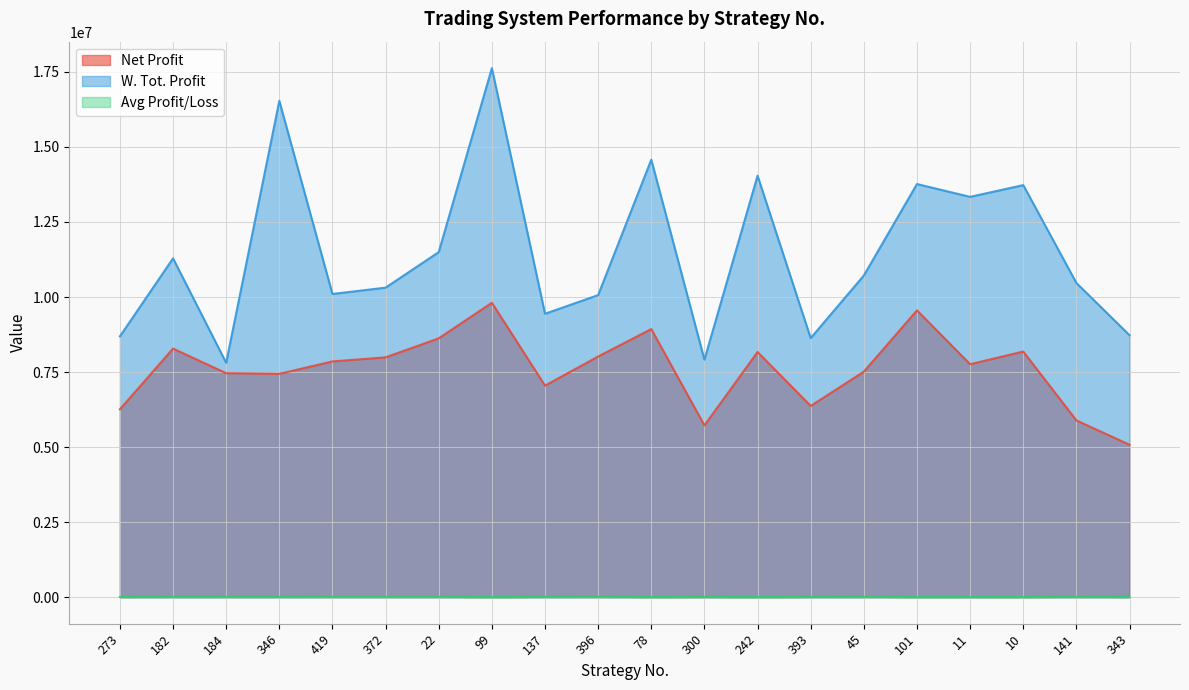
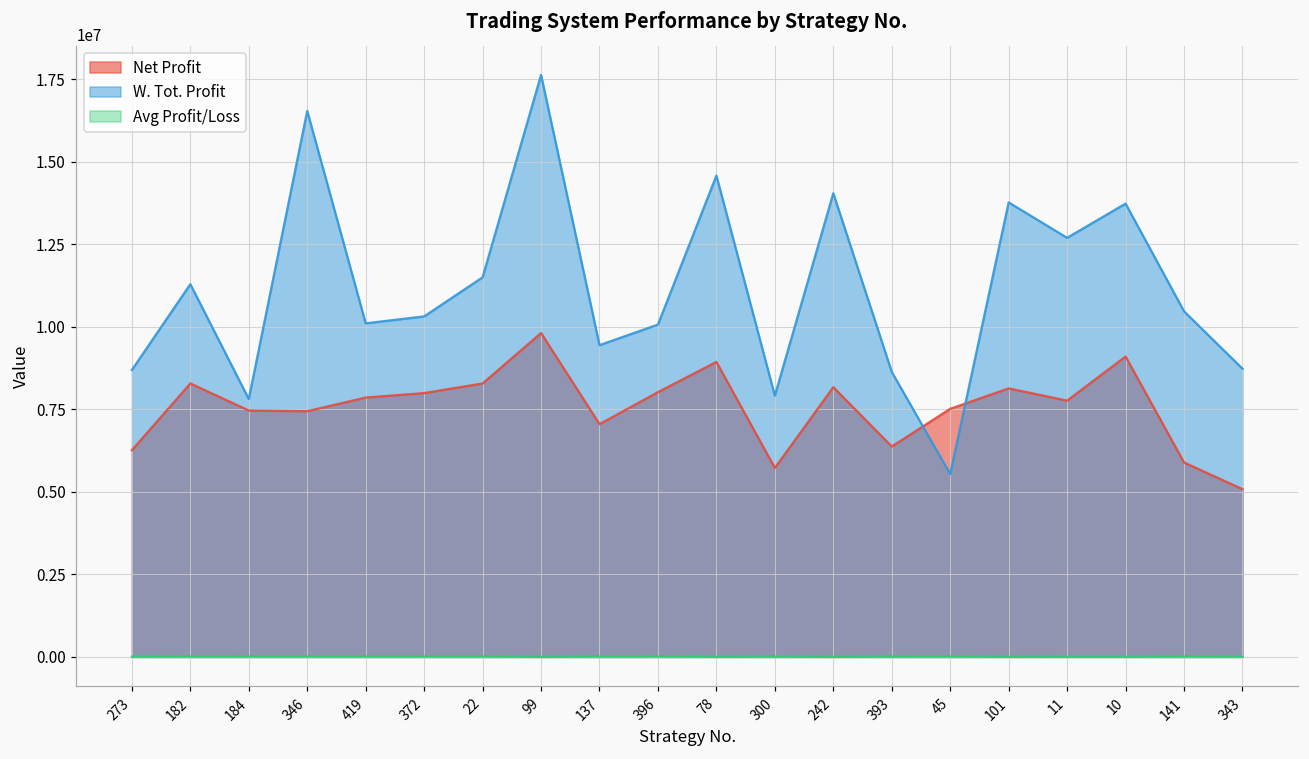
Net Profit, 22: 8600000 -> 8300000
W. Tot. Profit, 45: 10700000 -> 5500000
Net Profit, 101: 9600000 -> 8100000
W. Tot. Profit, 11: 13300000 -> 12700000
Net Profit, 10: 8200000 -> 9100000
